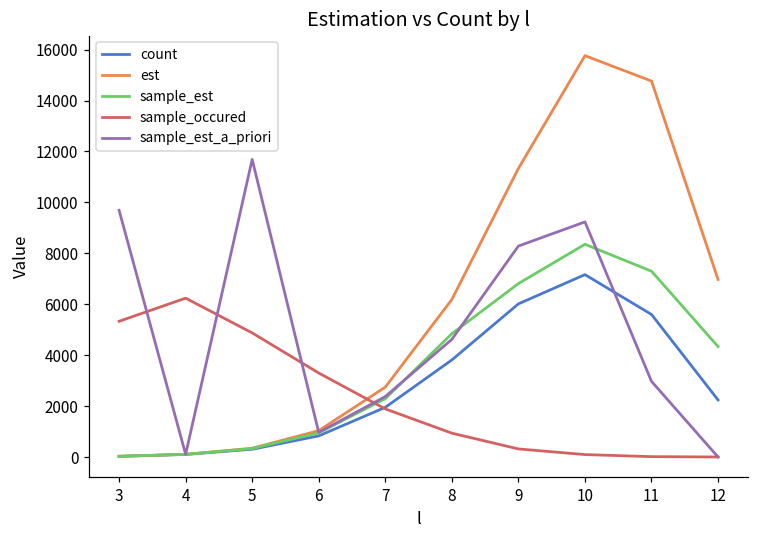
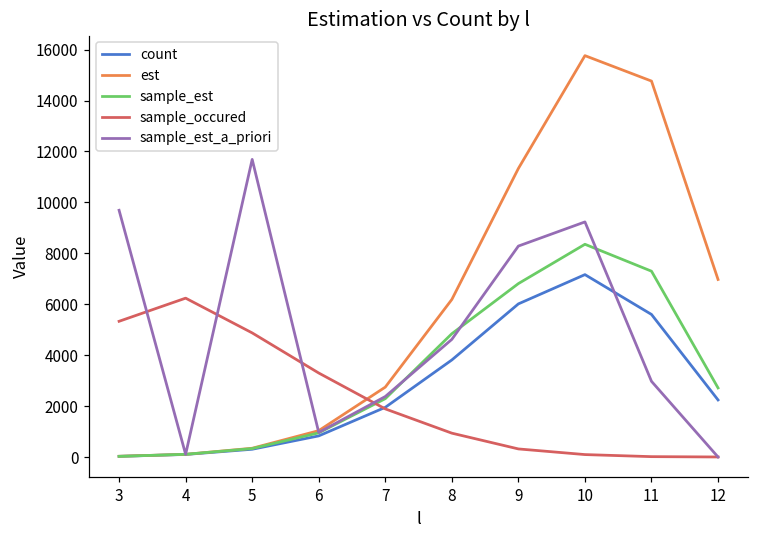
sample_est, 12: 4300 -> 2700
